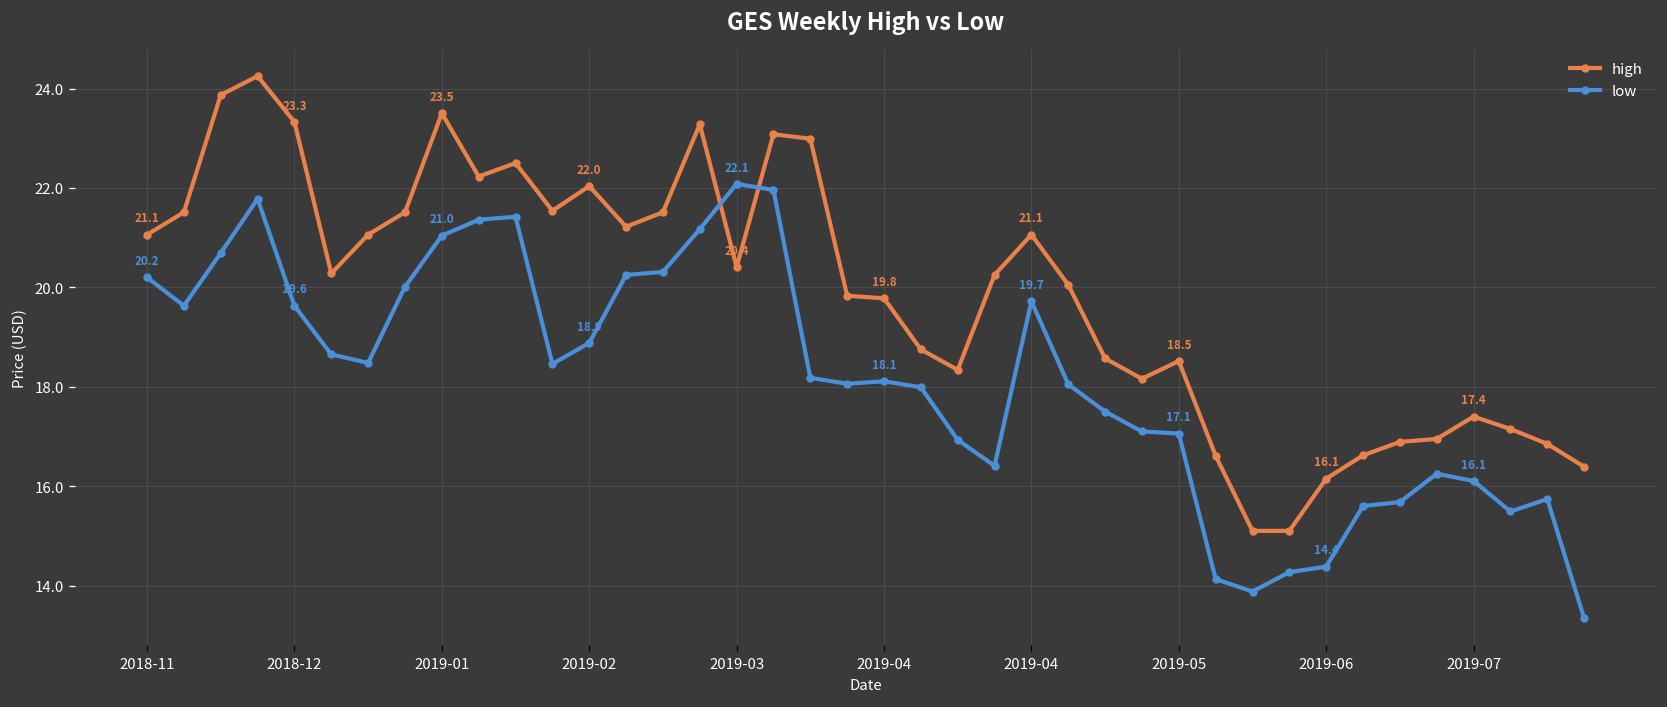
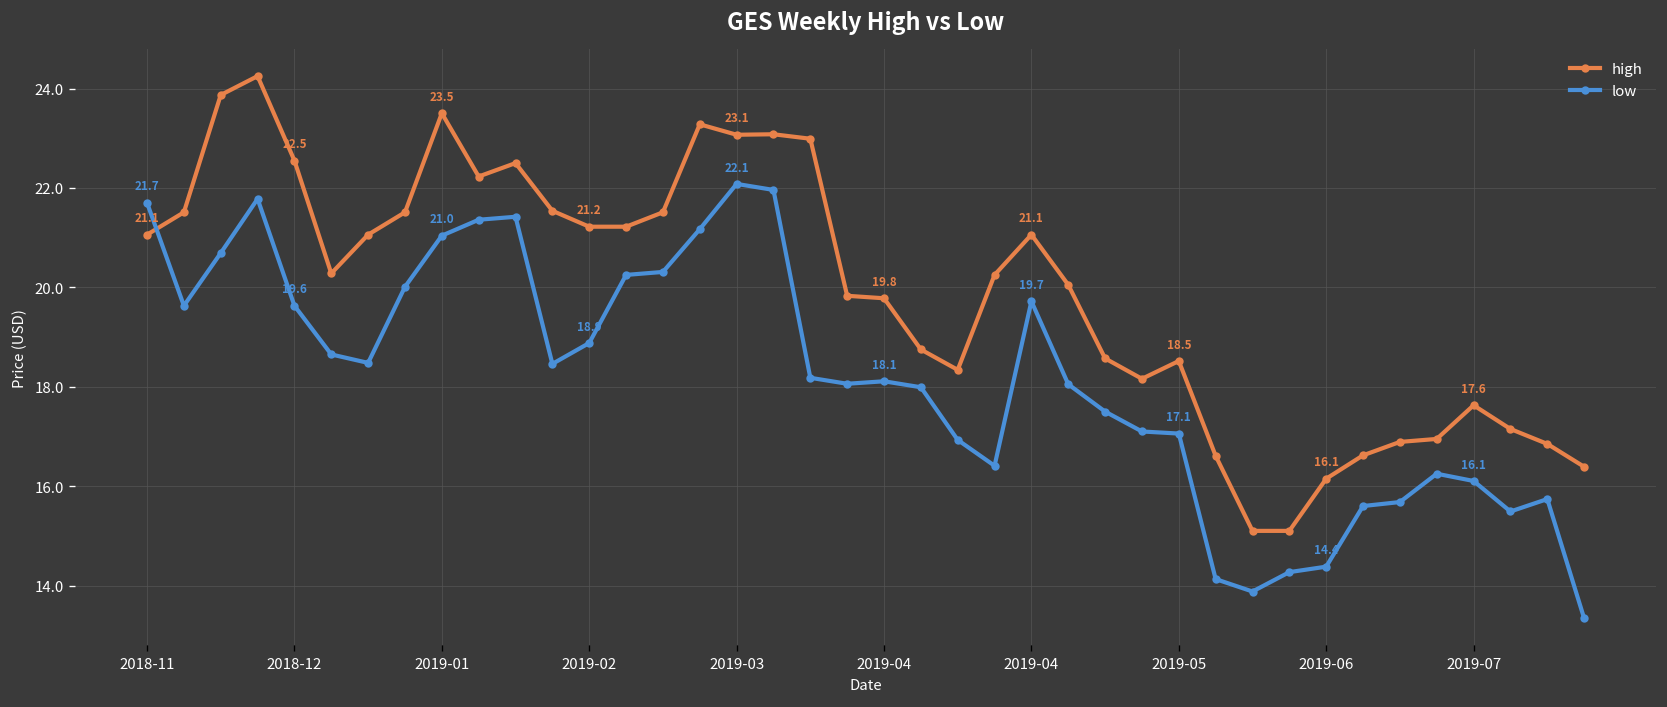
low, 2018-11: 20.2 -> 21.7
high, 2018-12: 23.3 -> 22.5
high, 2019-02: 22.0 -> 21.2
high, 2019-03: 20.4 -> 23.1
high, 2019-07: 17.4 -> 17.6
